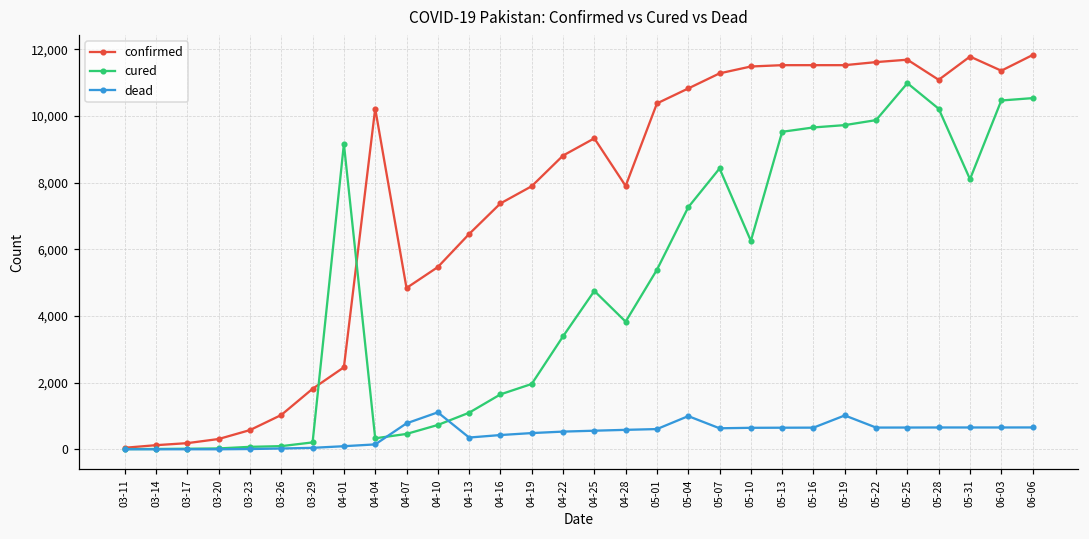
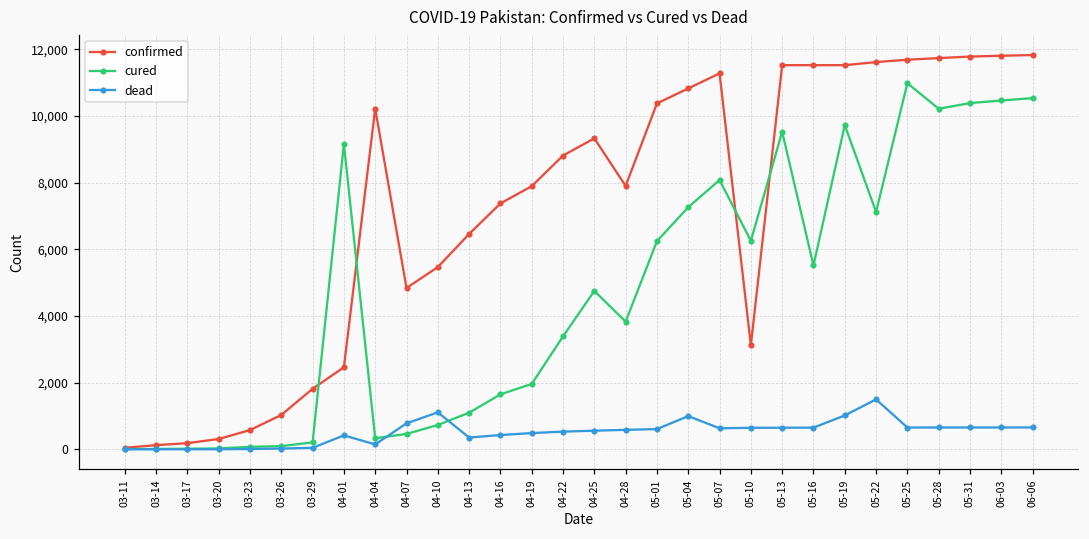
dead, 04-01: 100 -> 400
cured, 05-01: 5,400 -> 6,200
cured, 05-07: 8,400 -> 8,100
confirmed, 05-10: 11,500 -> 3,100
cured, 05-16: 9,700 -> 5,500
cured, 05-22: 9,900 -> 7,100
dead, 05-22: 700 -> 1,500
confirmed, 05-28: 11,100 -> 11,700
cured, 05-31: 8,100 -> 10,400
confirmed, 06-03: 11,400 -> 11,800
